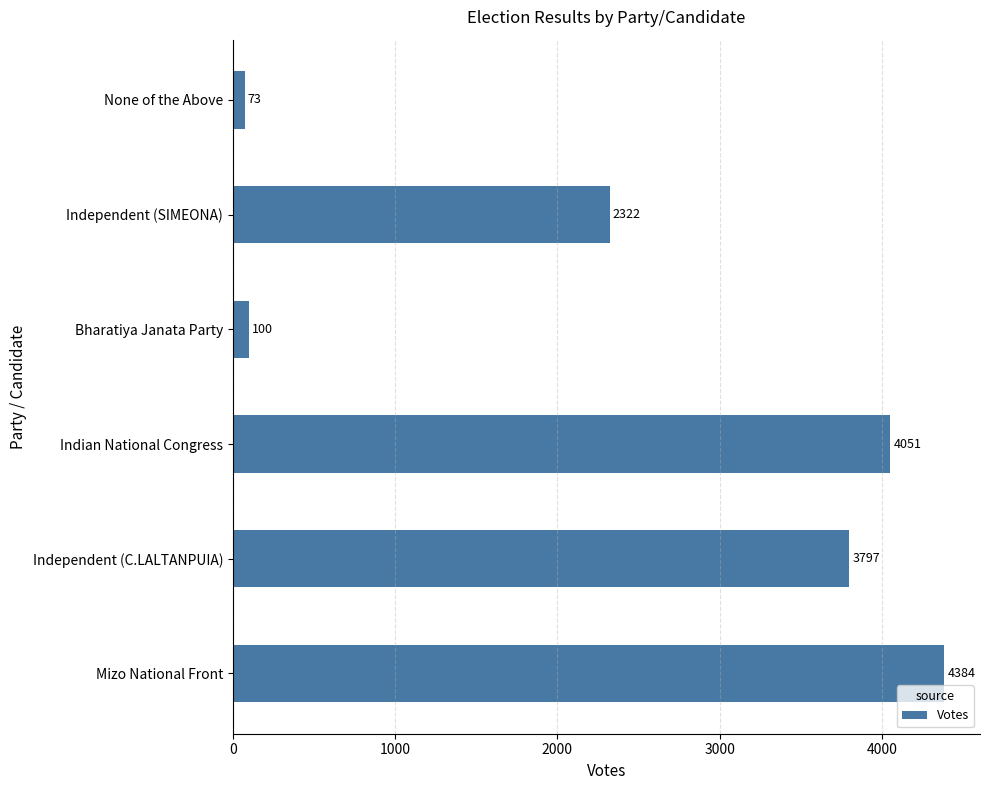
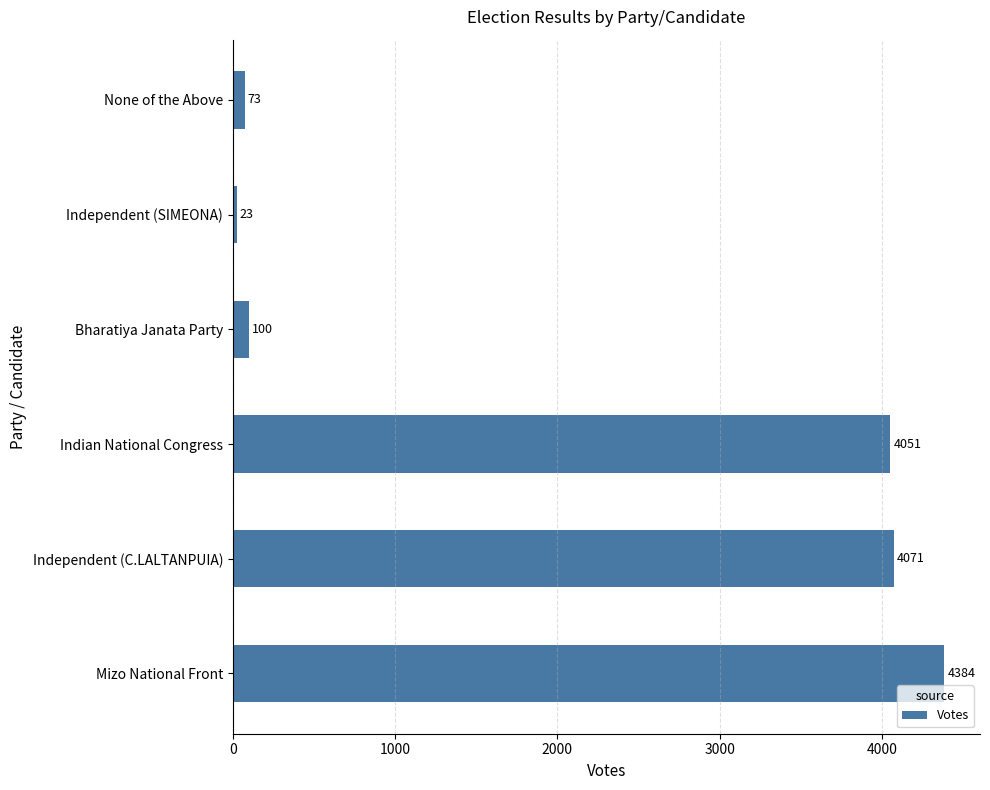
Independent (SIMEONA): 2322 -> 23
Independent (C.LALTANPUIA): 3797 -> 4071
